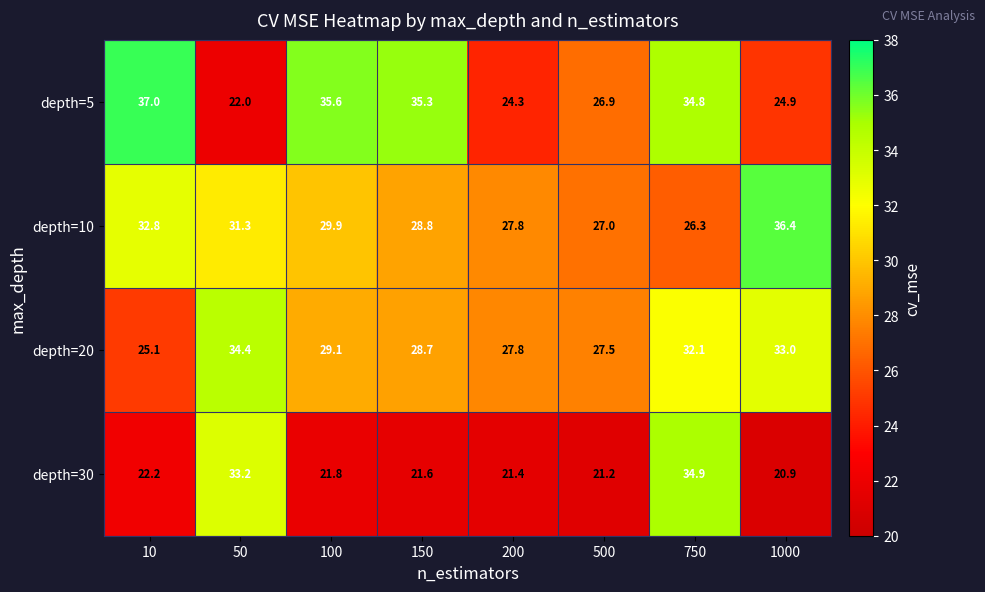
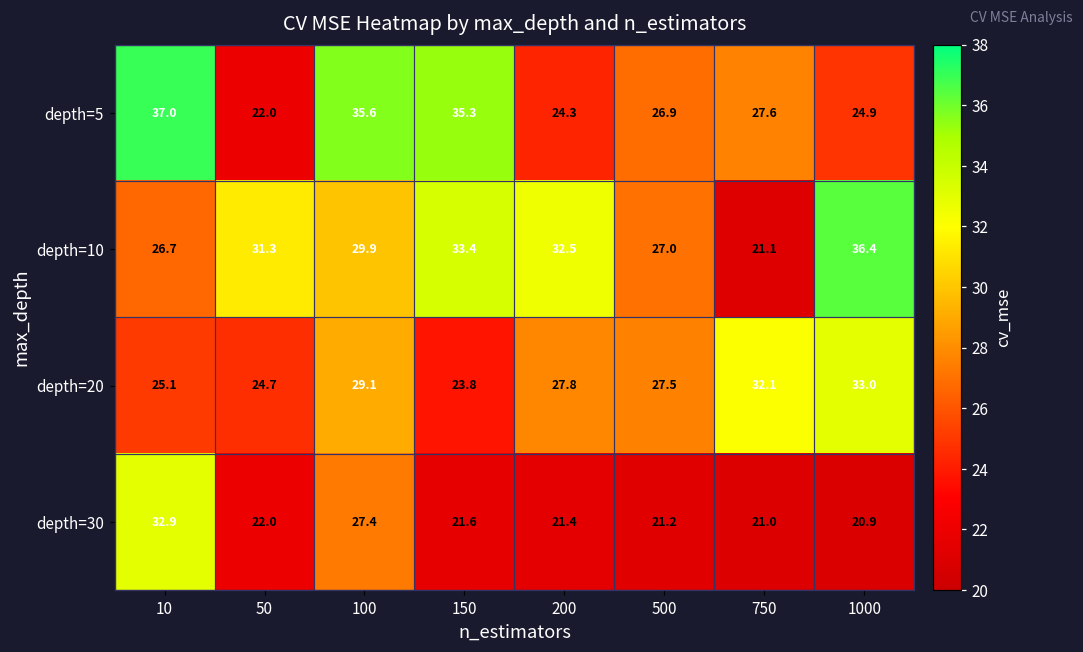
depth=5, 750: 34.8 -> 27.6
depth=10, 10: 32.8 -> 26.7
depth=10, 150: 28.8 -> 33.4
depth=10, 200: 27.8 -> 32.5
depth=10, 750: 26.3 -> 21.1
depth=20, 50: 34.4 -> 24.7
depth=20, 150: 28.7 -> 23.8
depth=30, 10: 22.2 -> 32.9
depth=30, 50: 33.2 -> 22.0
depth=30, 100: 21.8 -> 27.4
depth=30, 750: 34.9 -> 21.0
